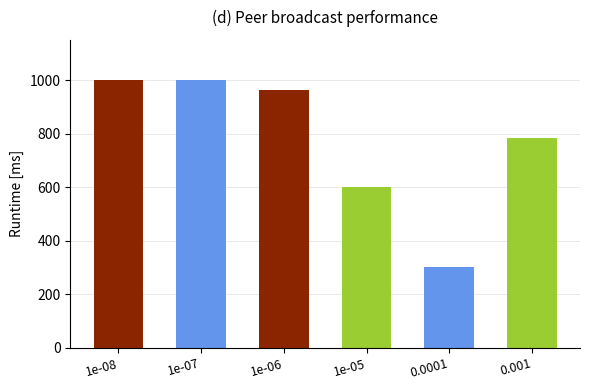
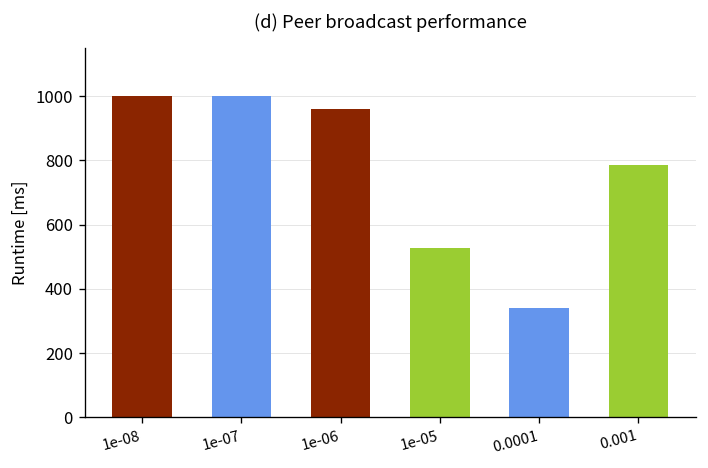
1e-05: 600 -> 530
0.0001: 300 -> 340
